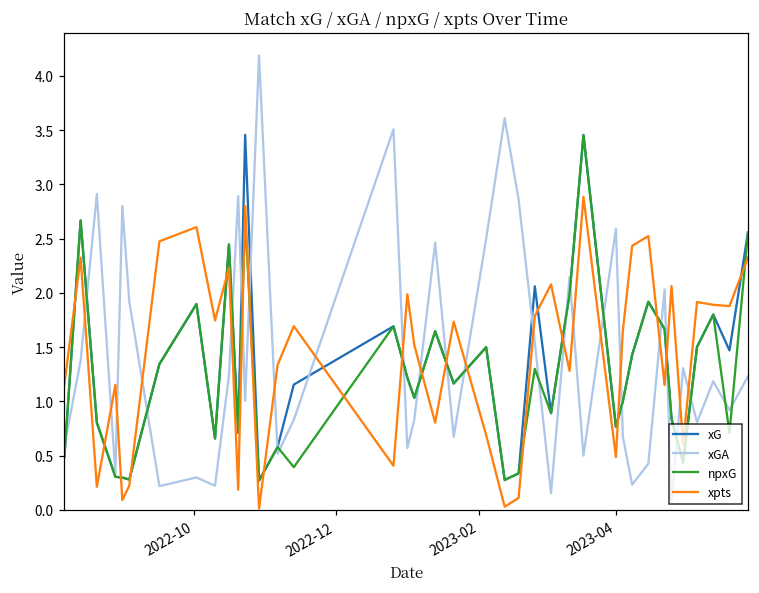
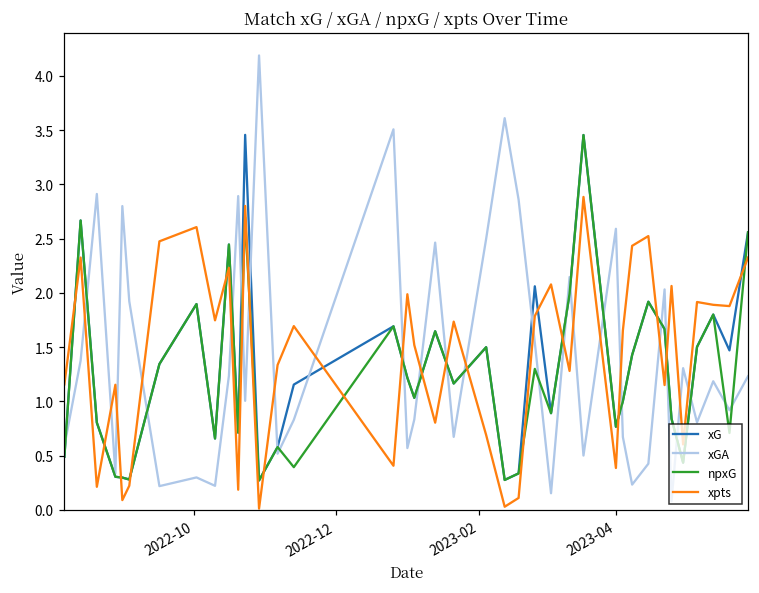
xpts, 2023-04: 0.5 -> 0.4
